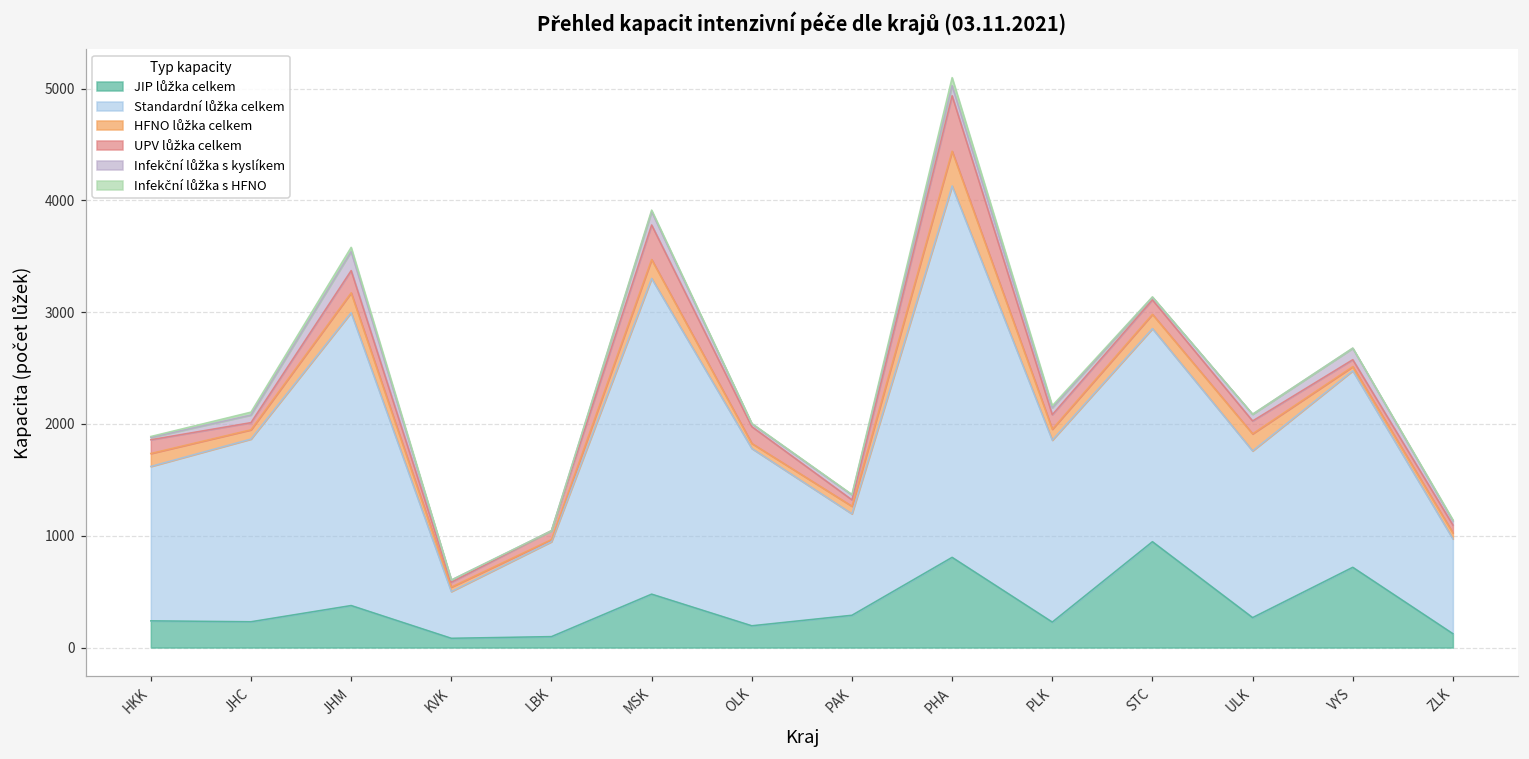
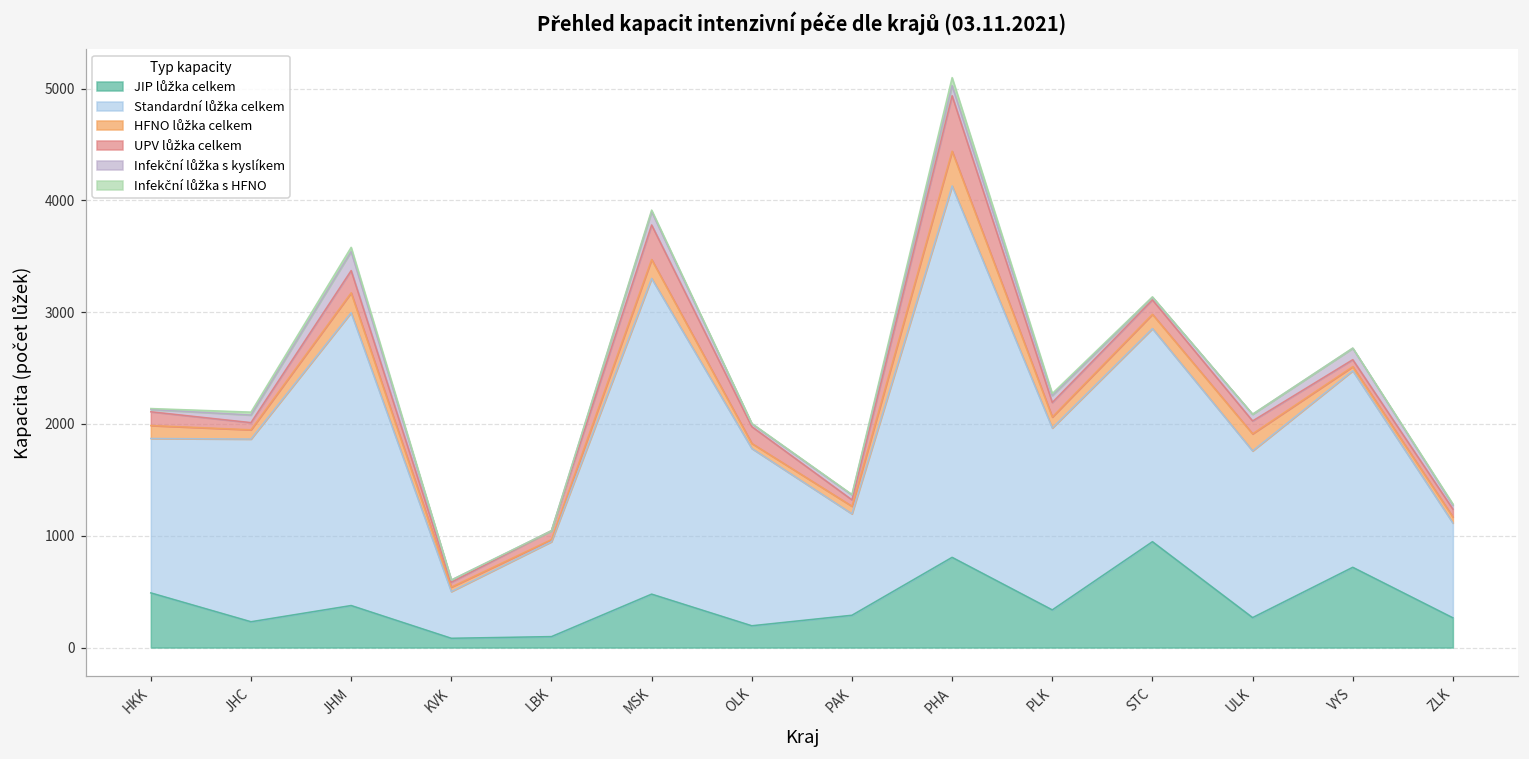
JIP lůžka celkem, HKK: 240 -> 490
JIP lůžka celkem, PLK: 230 -> 340
JIP lůžka celkem, ZLK: 120 -> 270
